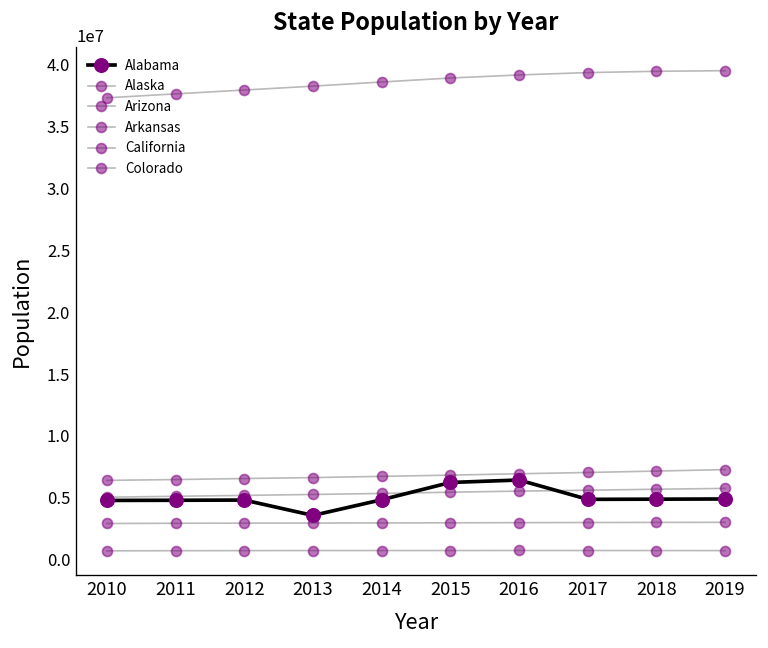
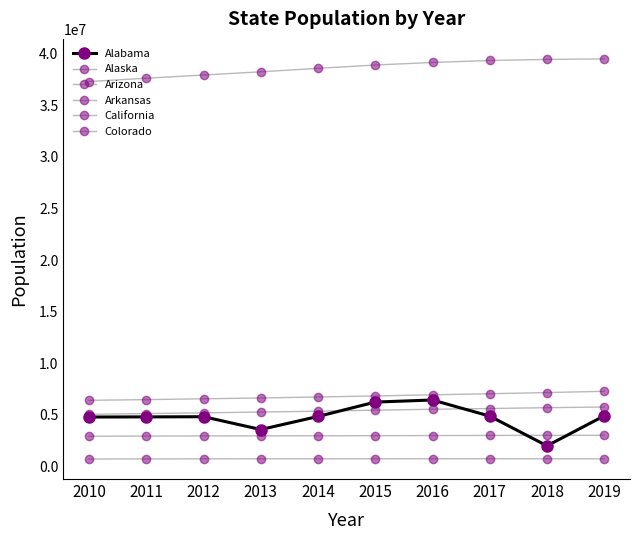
Alabama, 2018: 4900000 -> 2000000
